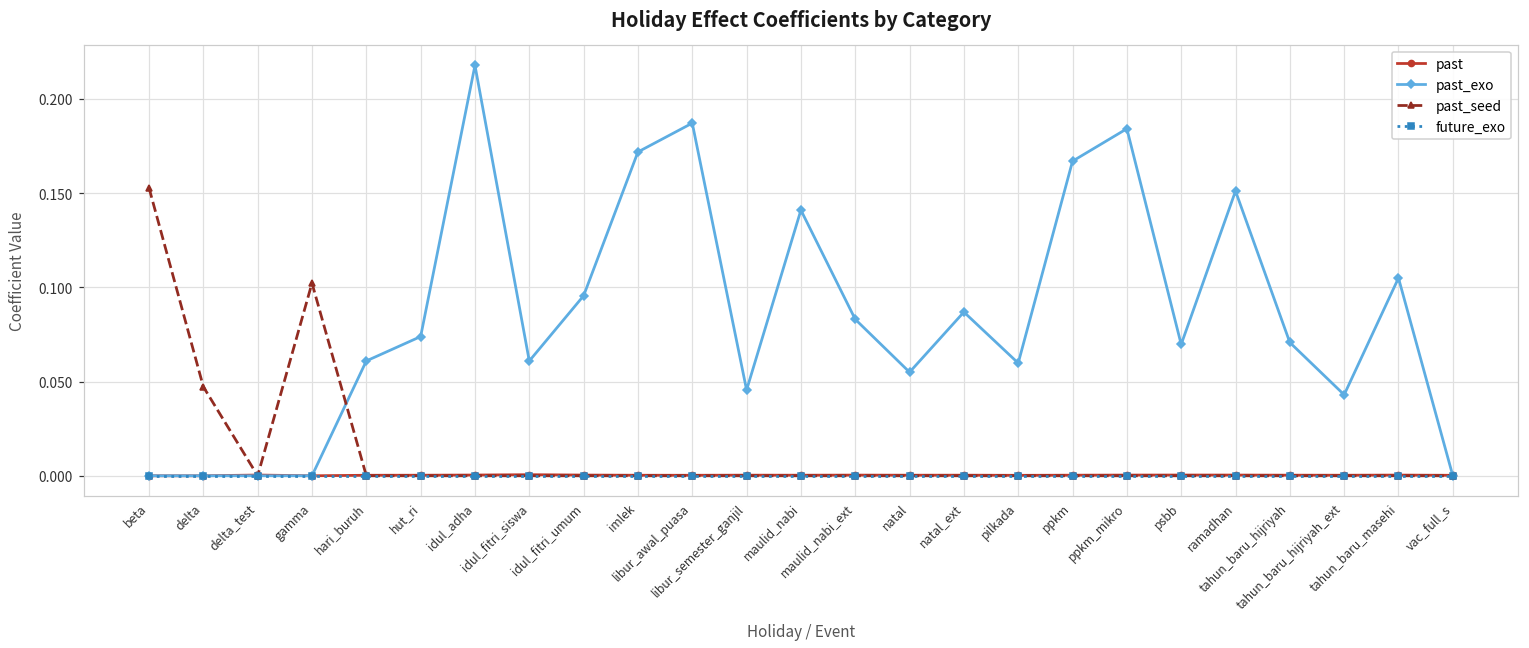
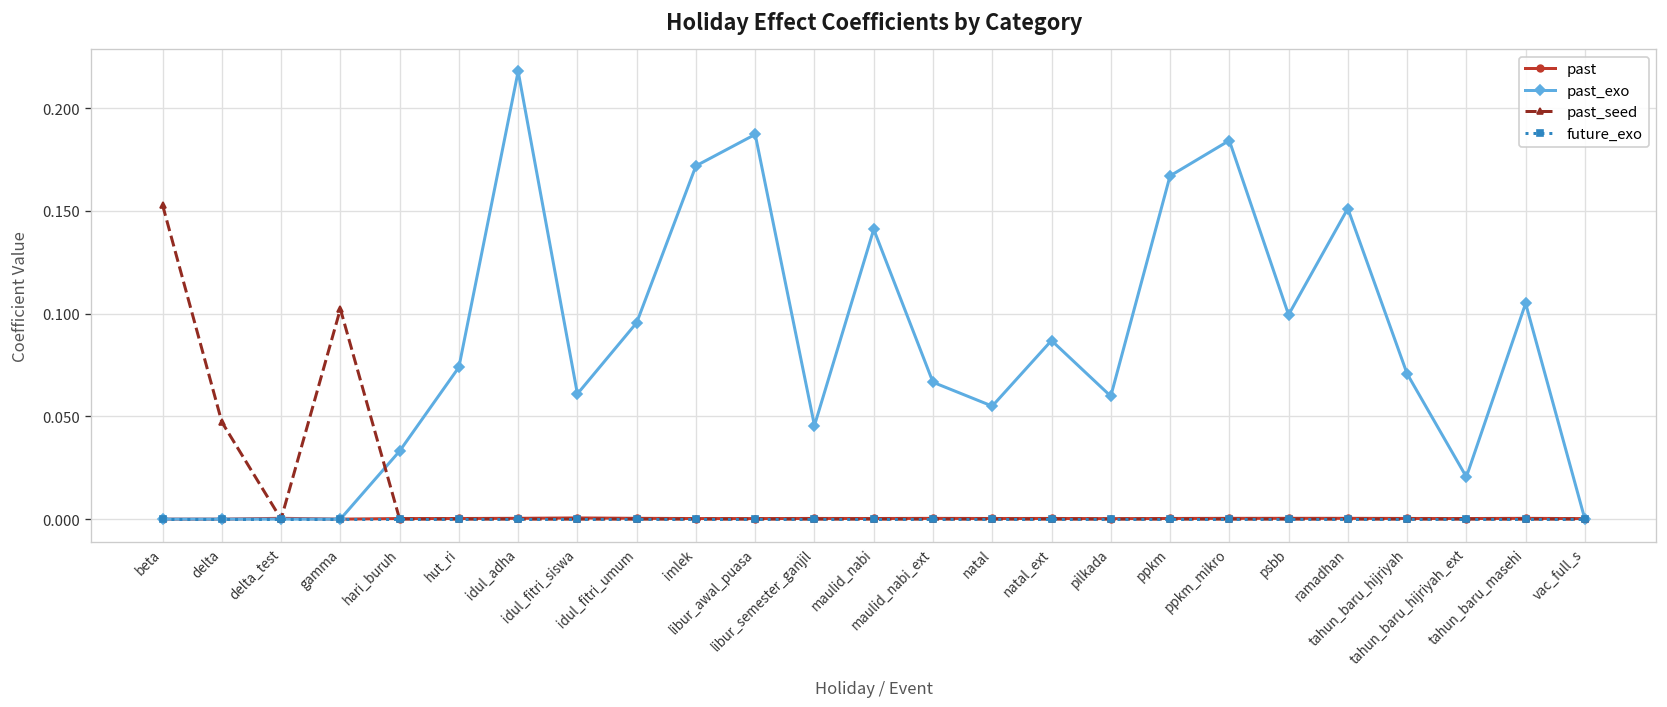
past_exo, hari_buruh: 0.061 -> 0.033
past_exo, maulid_nabi_ext: 0.083 -> 0.067
past_exo, psbb: 0.070 -> 0.099
past_exo, tahun_baru_hijriyah_ext: 0.043 -> 0.021
